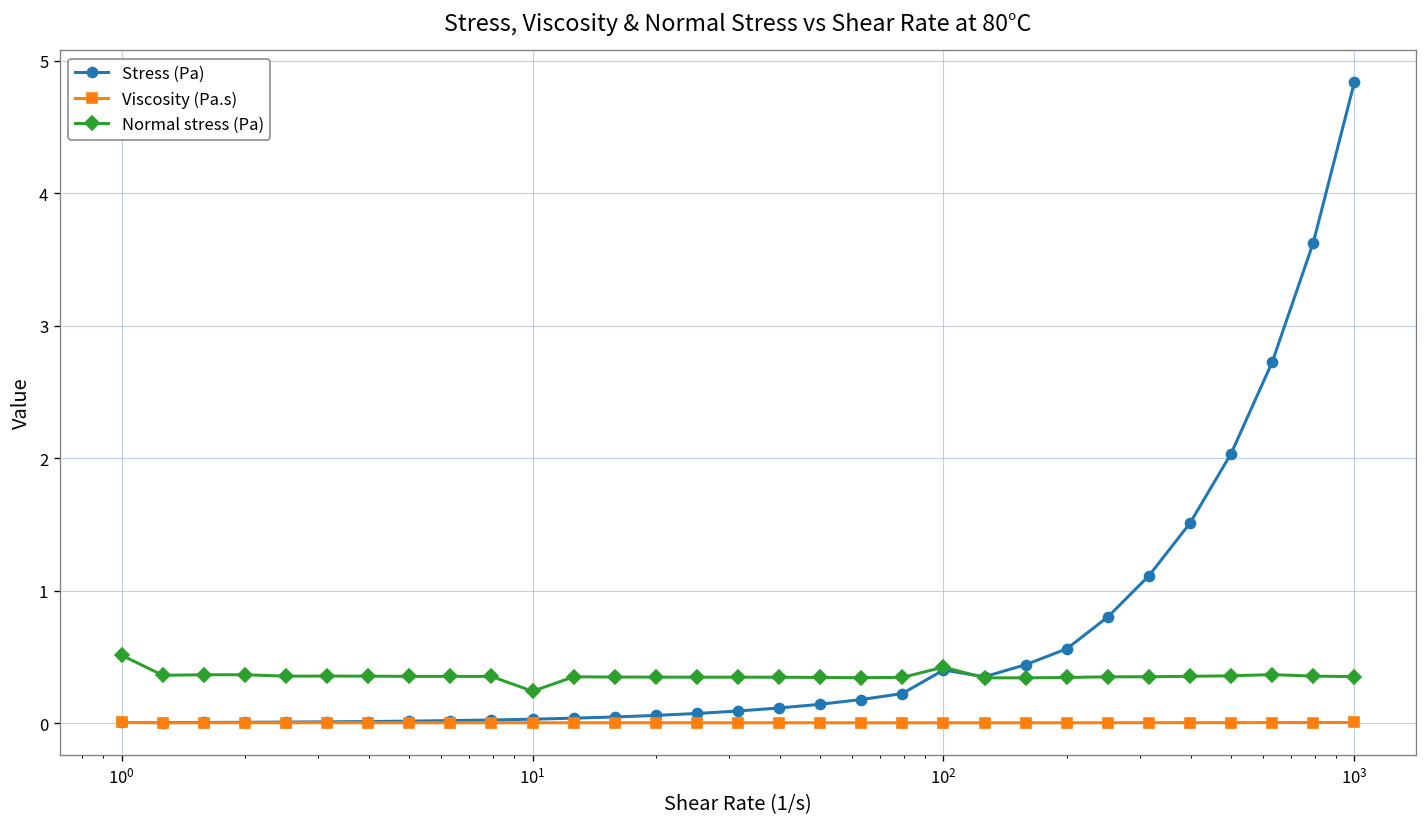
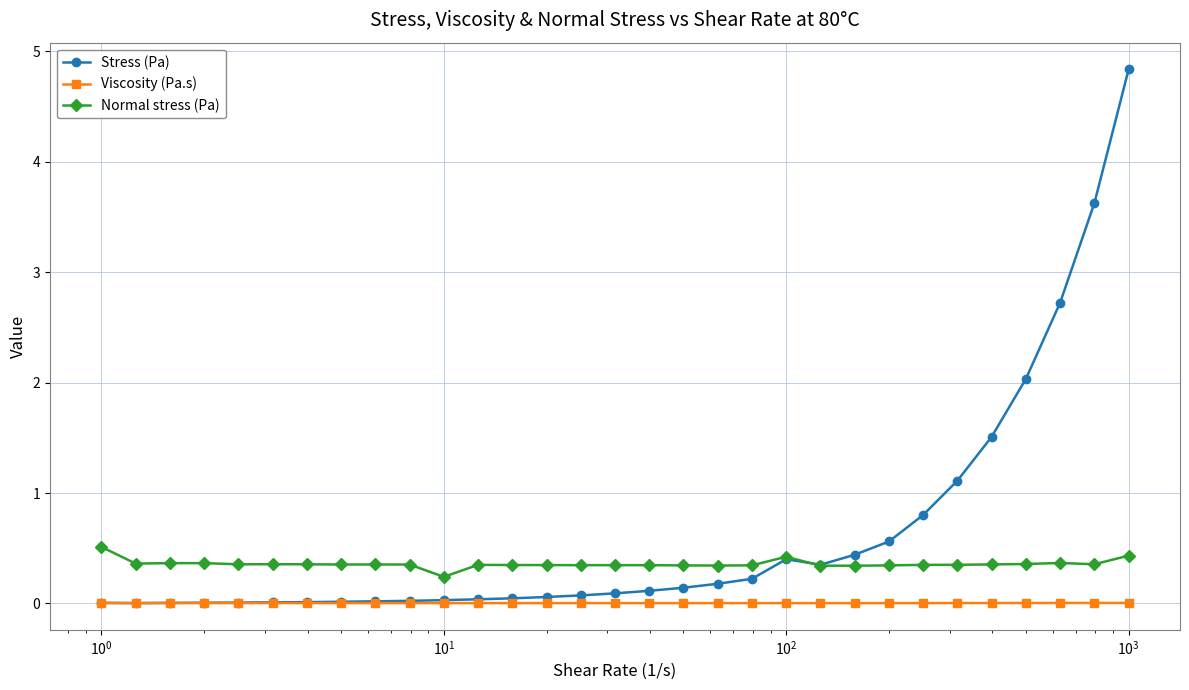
Normal stress (Pa), 10^3: 0.35 -> 0.43
